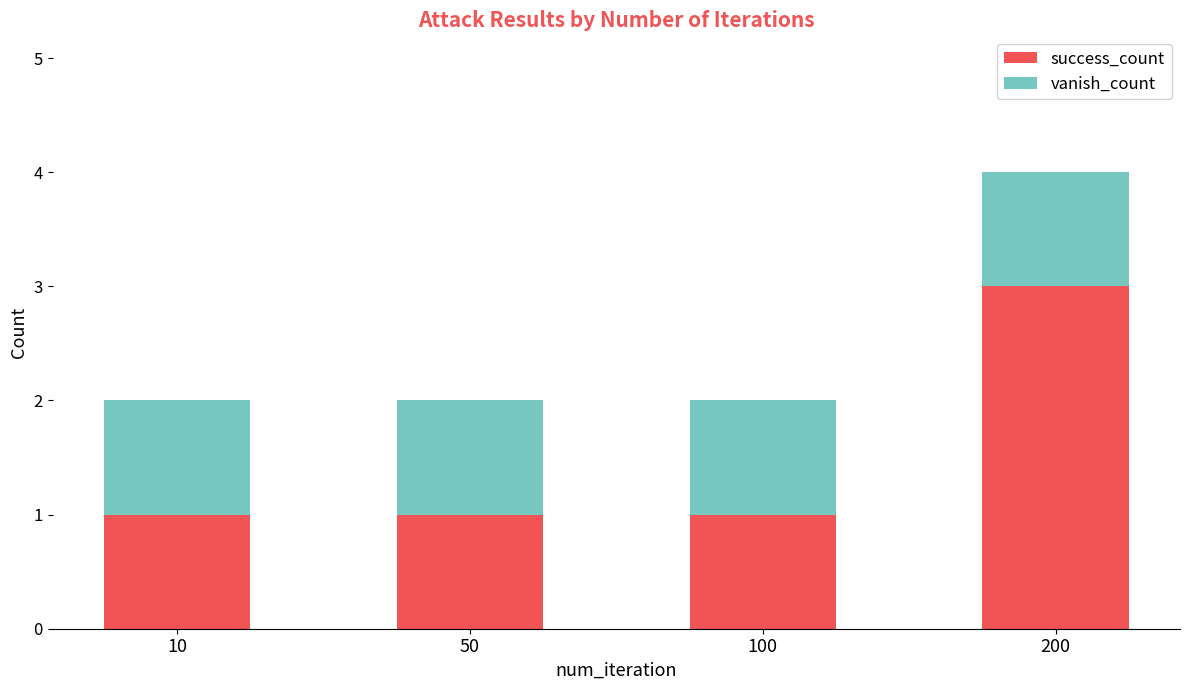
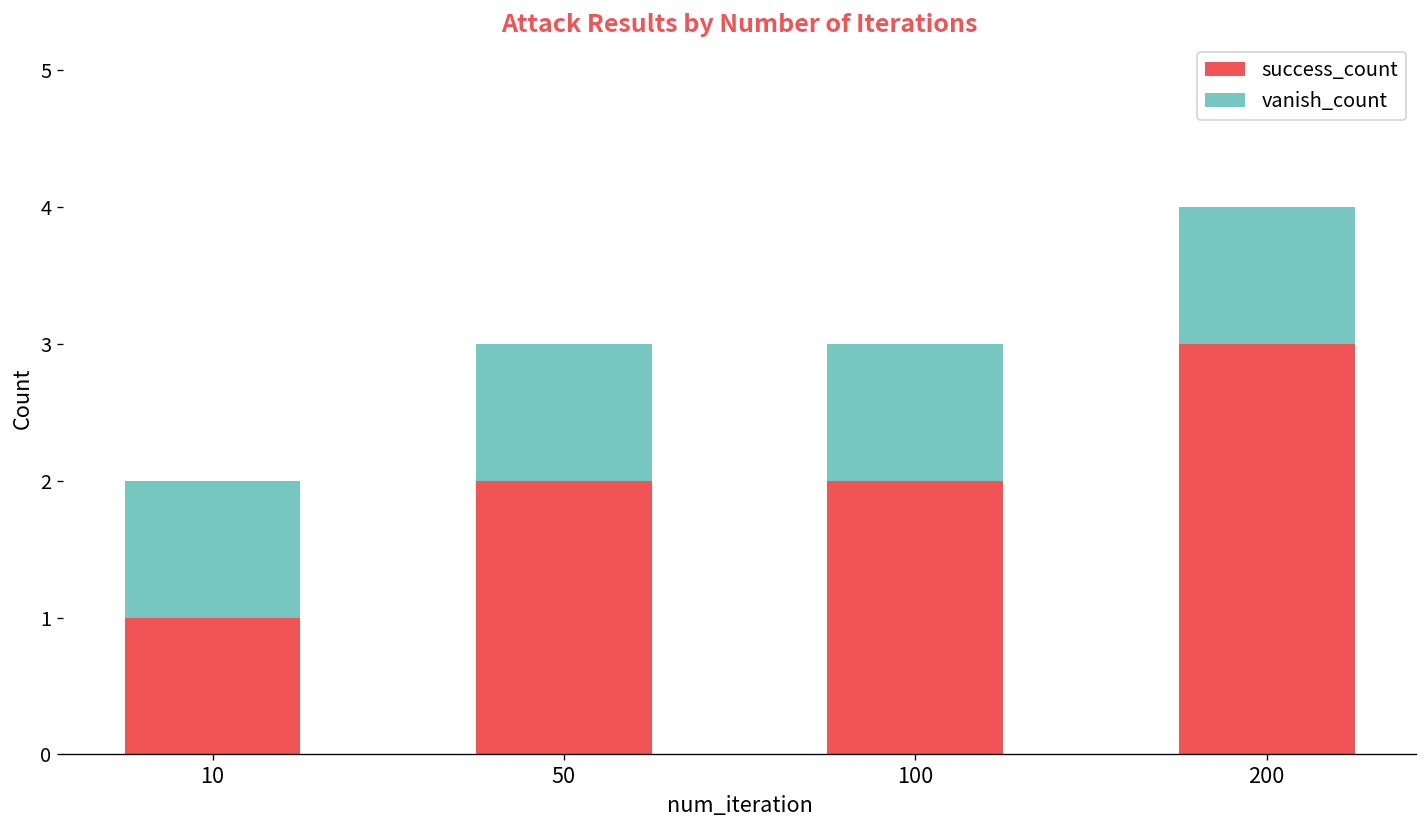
success_count, 50: 1 -> 2
success_count, 100: 1 -> 2
